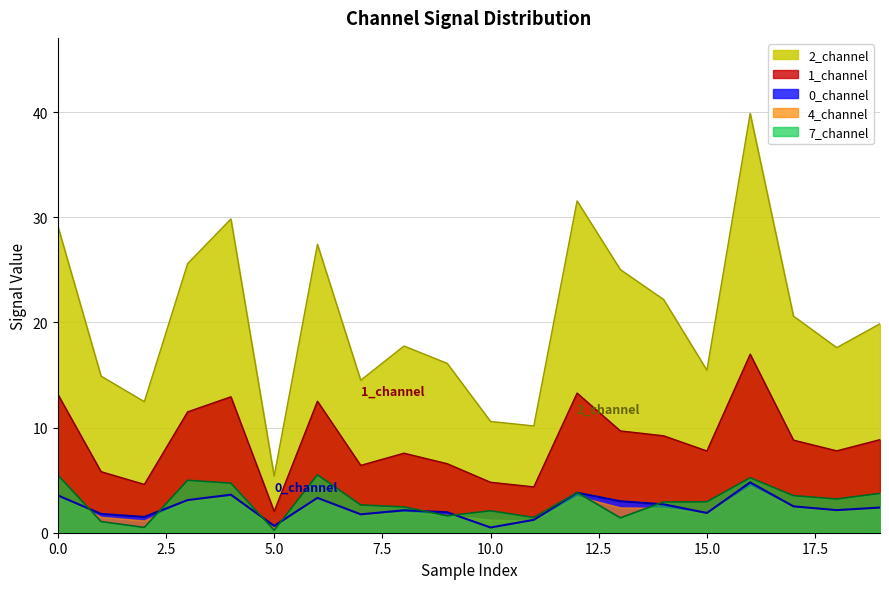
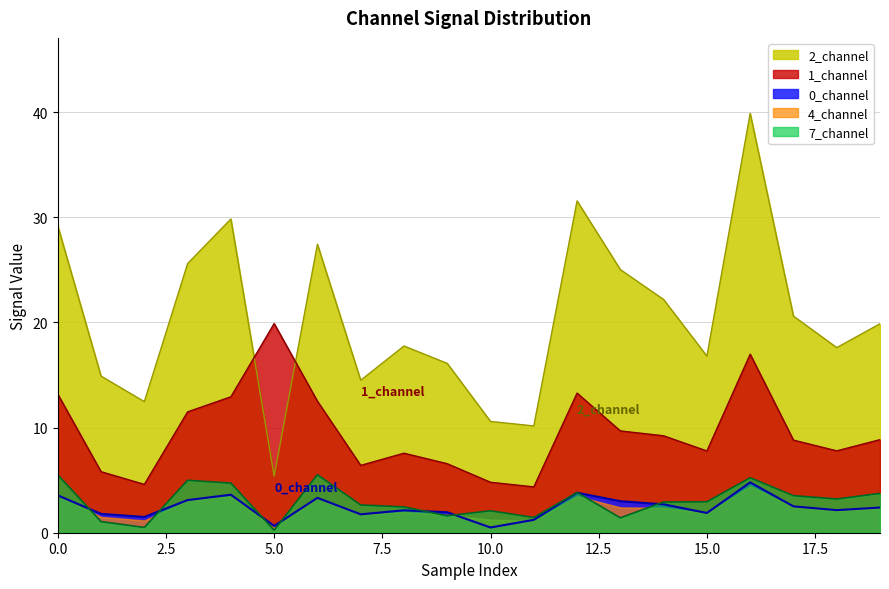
1_channel, 5.0: 2.0 -> 19.9
2_channel, 15.0: 15.5 -> 16.8
